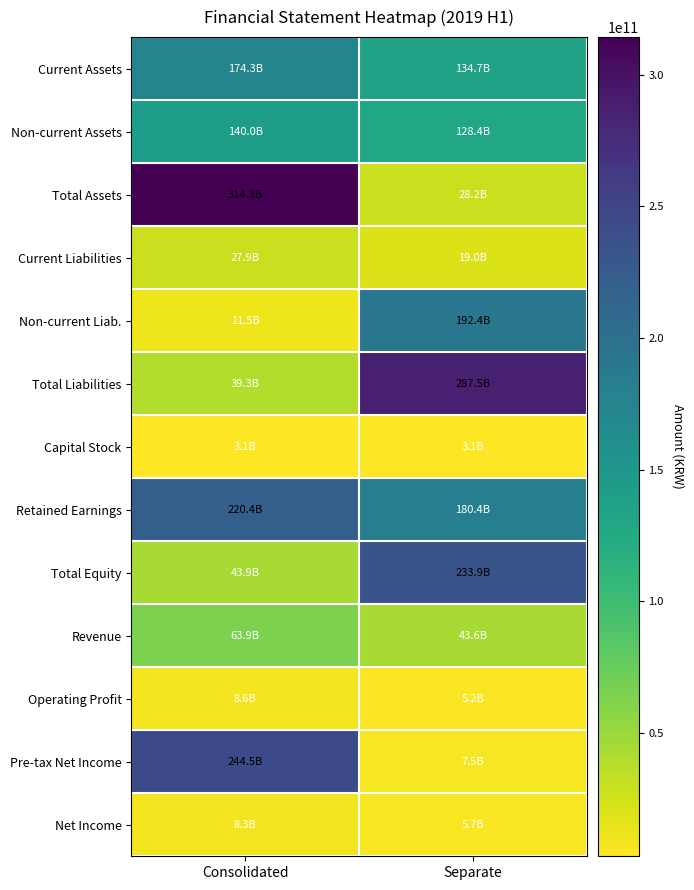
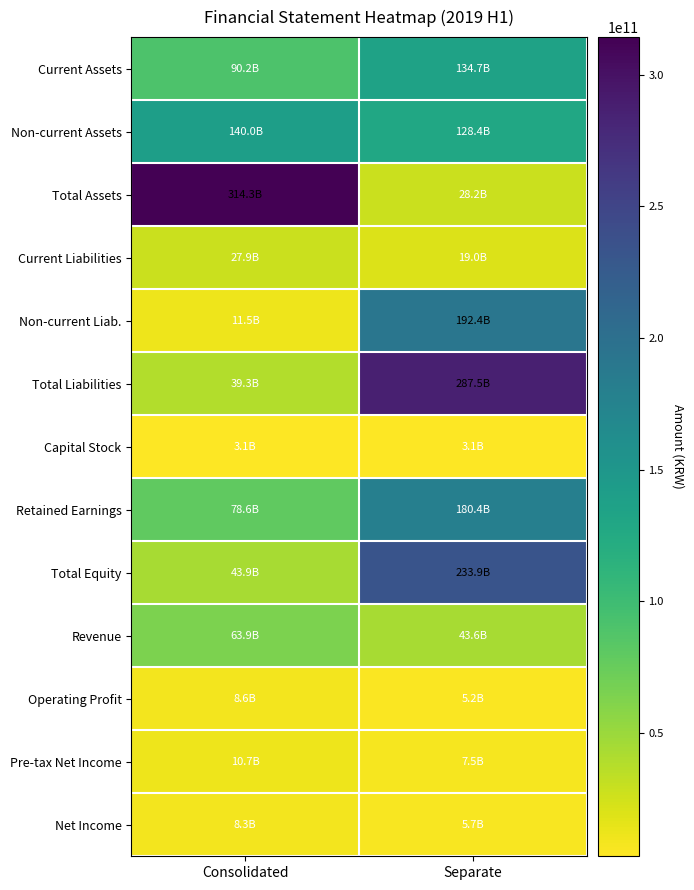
Current Assets, Consolidated: 174.3B -> 90.2B
Retained Earnings, Consolidated: 220.4B -> 78.6B
Pre-tax Net Income, Consolidated: 244.5B -> 10.7B
